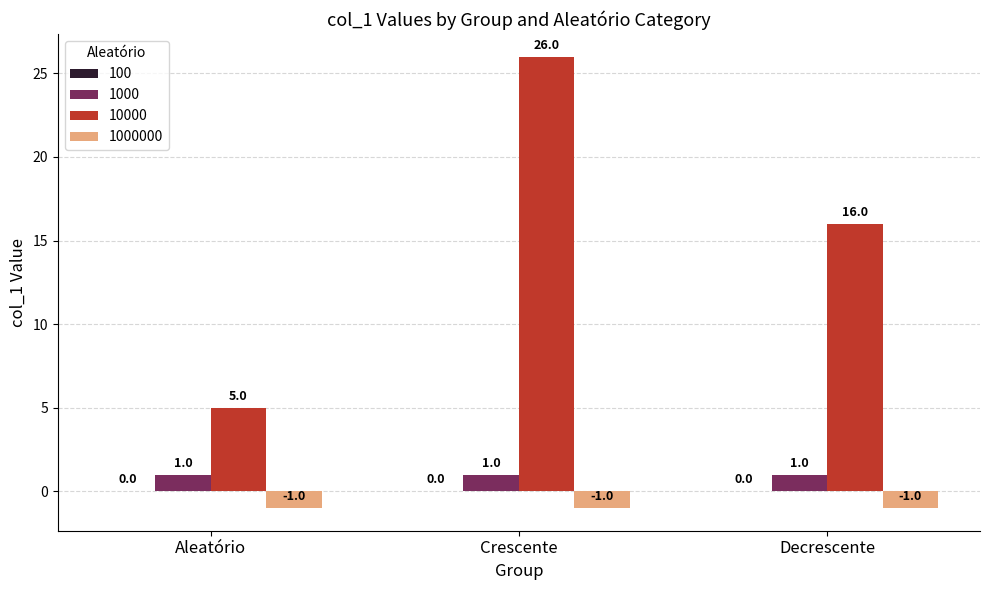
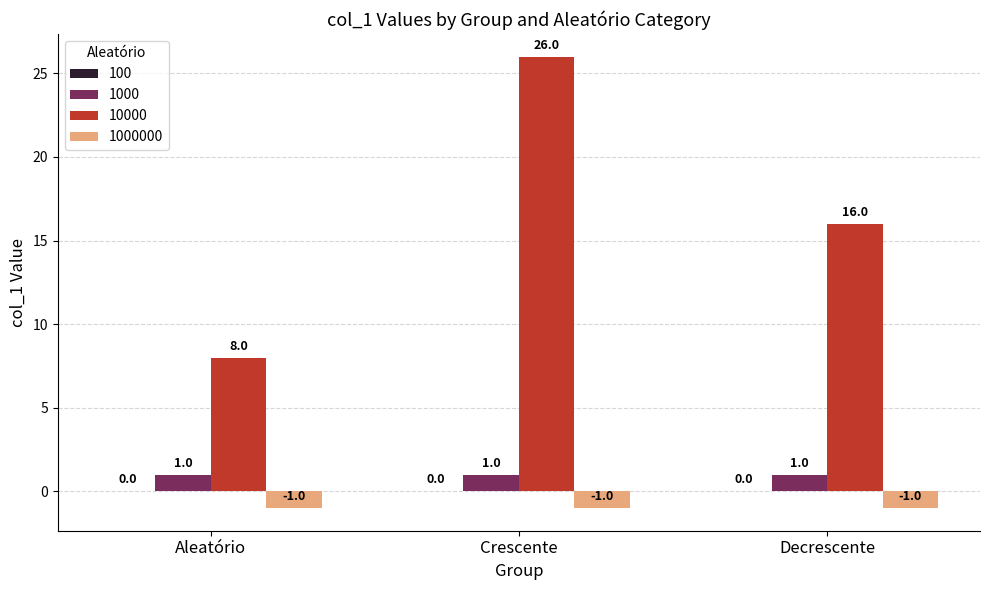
10000, Aleatório: 5.0 -> 8.0
